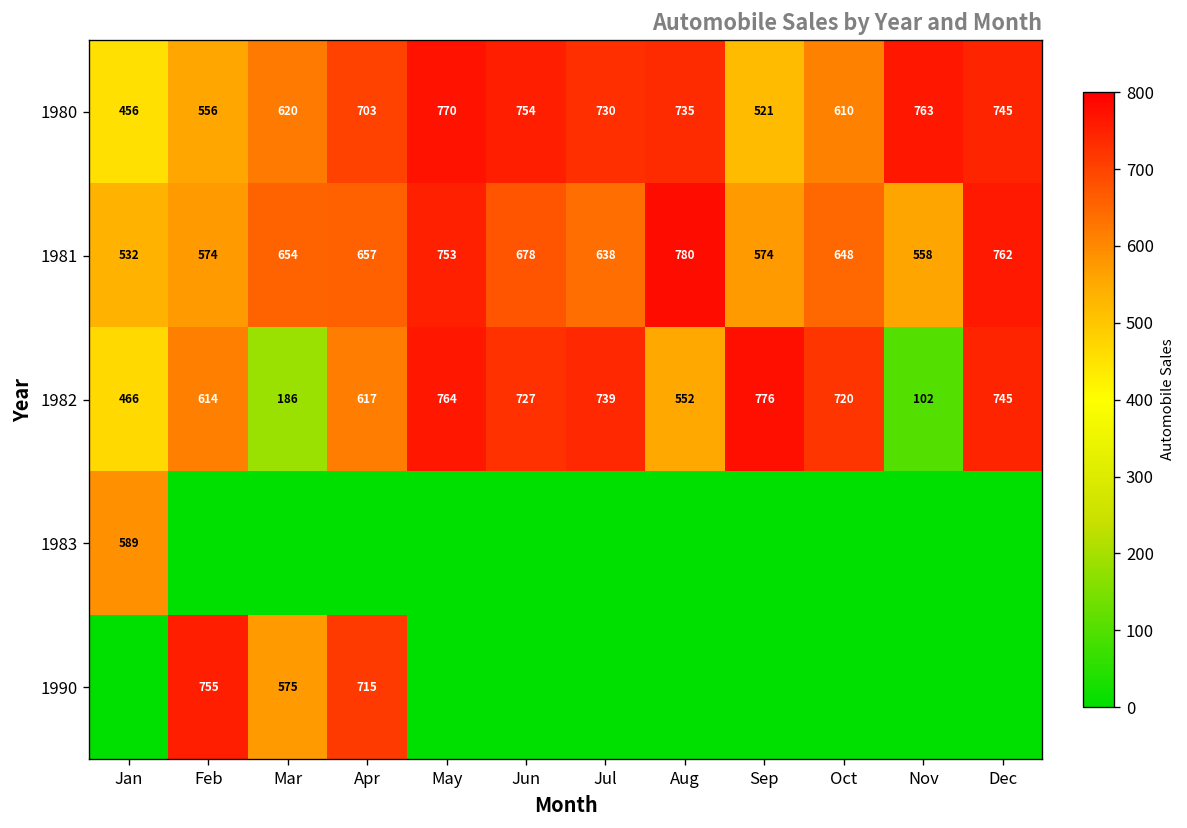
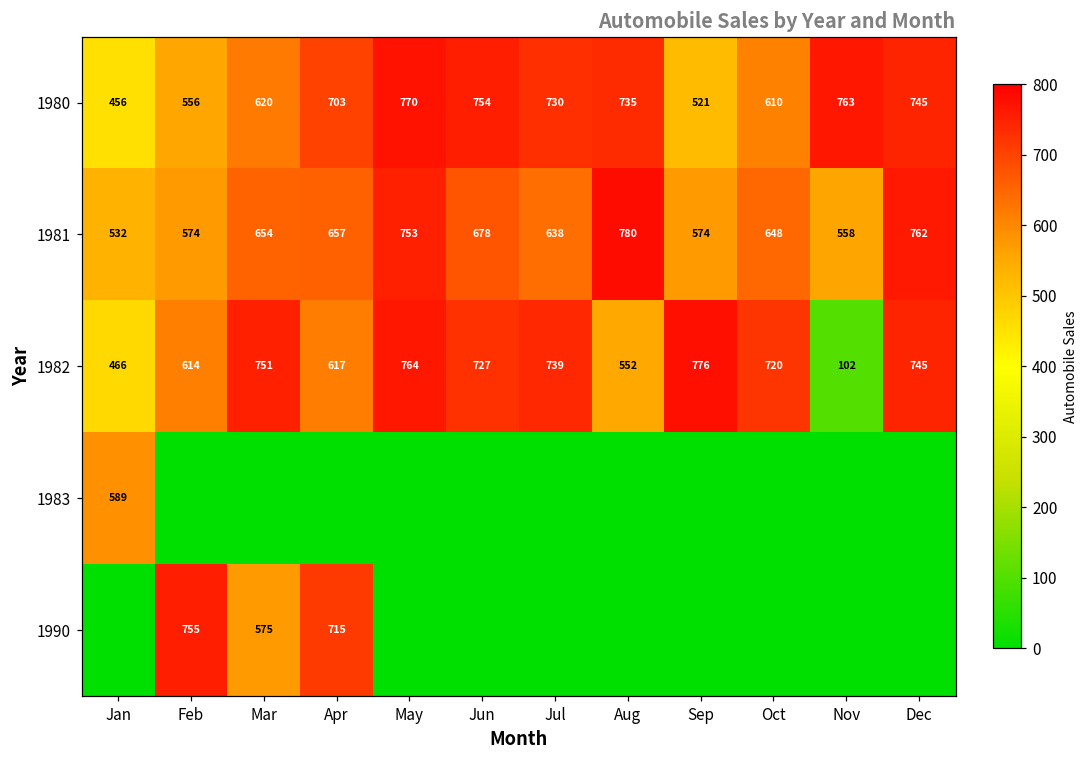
1982, Mar: 186 -> 751
